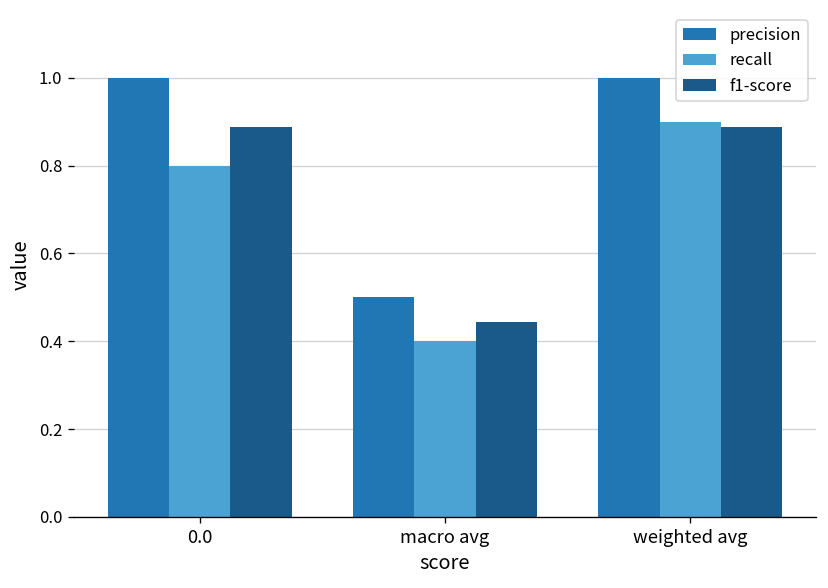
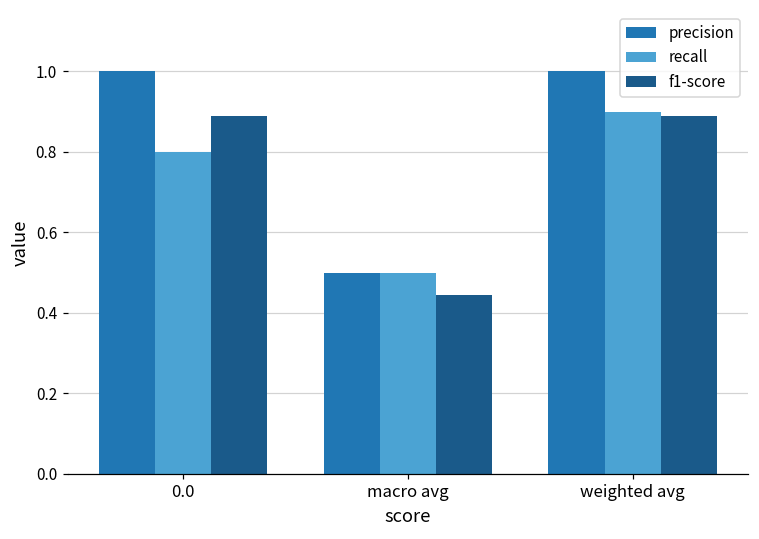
recall, macro avg: 0.4 -> 0.5
